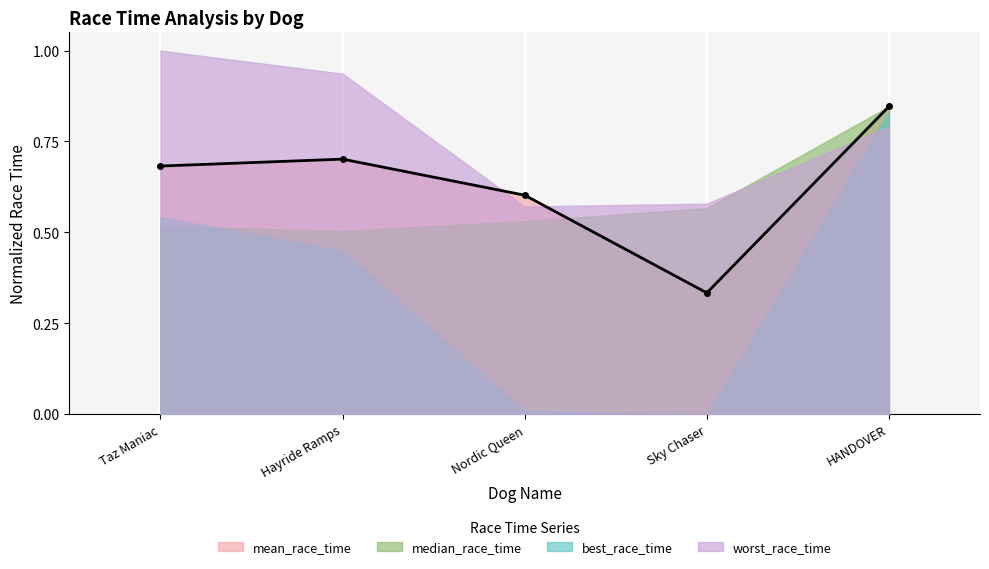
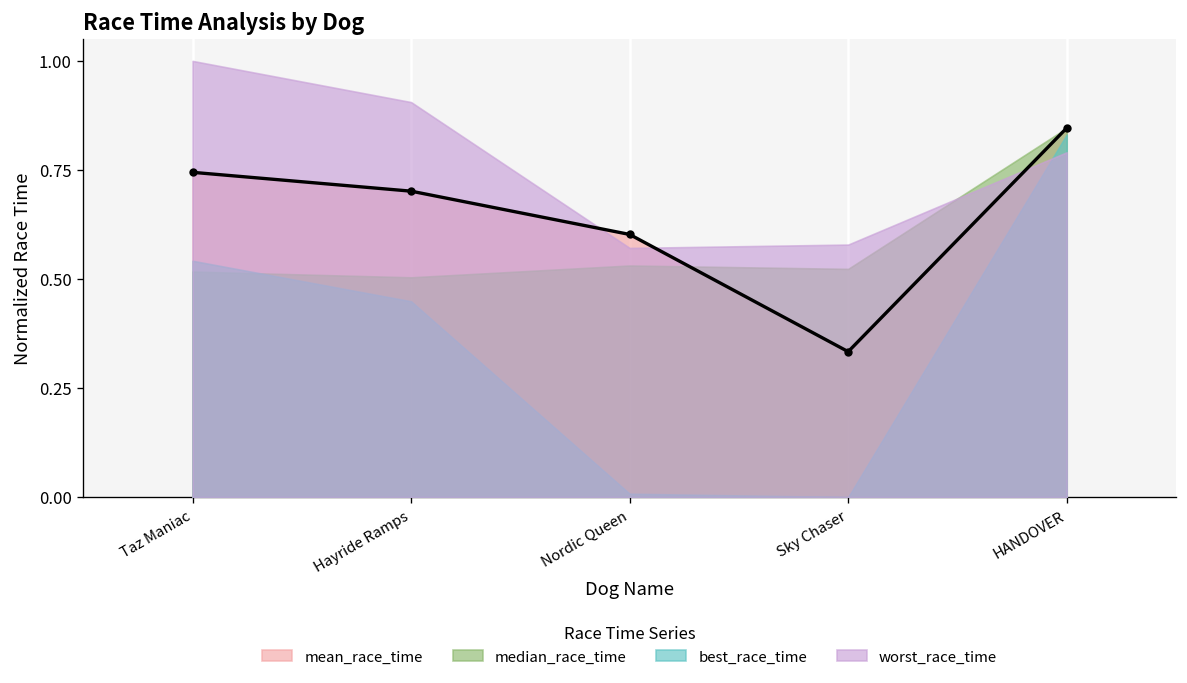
mean_race_time, Taz Maniac: 0.68 -> 0.74
worst_race_time, Hayride Ramps: 0.94 -> 0.91
median_race_time, Sky Chaser: 0.57 -> 0.52
